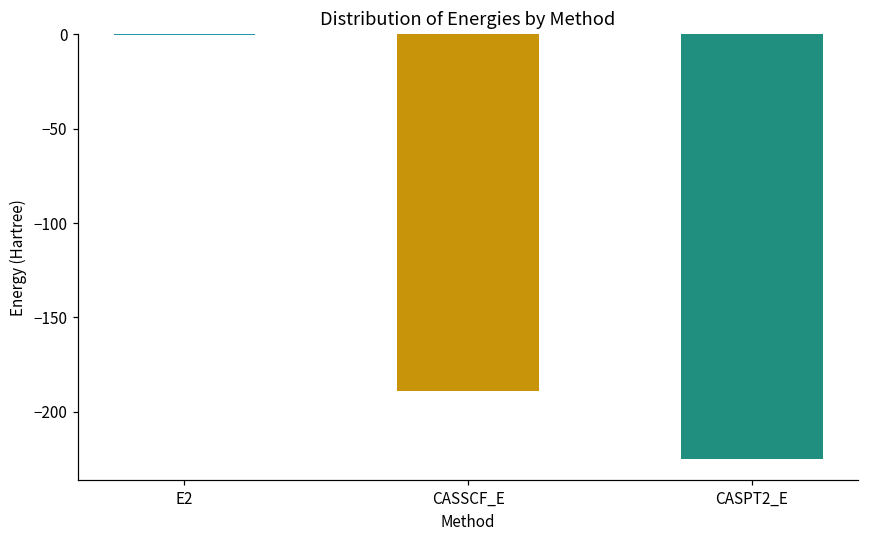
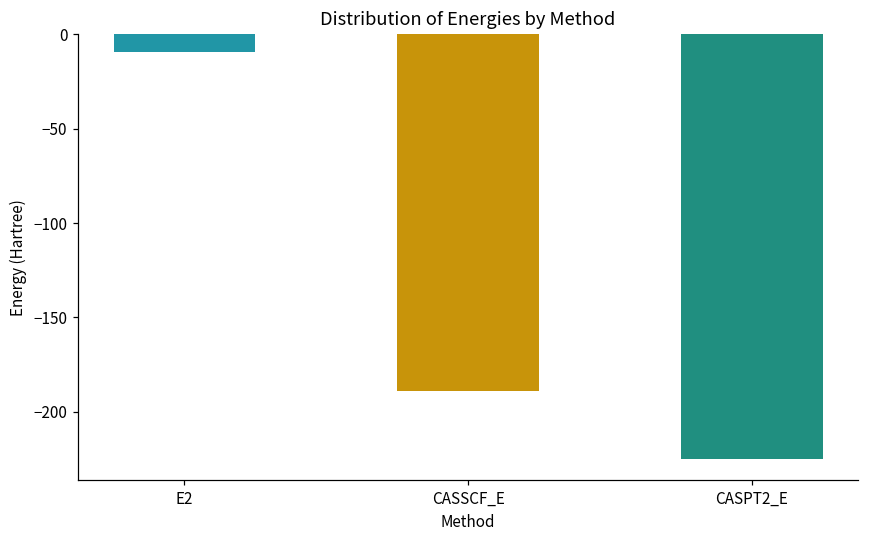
E2: -1 -> -9
